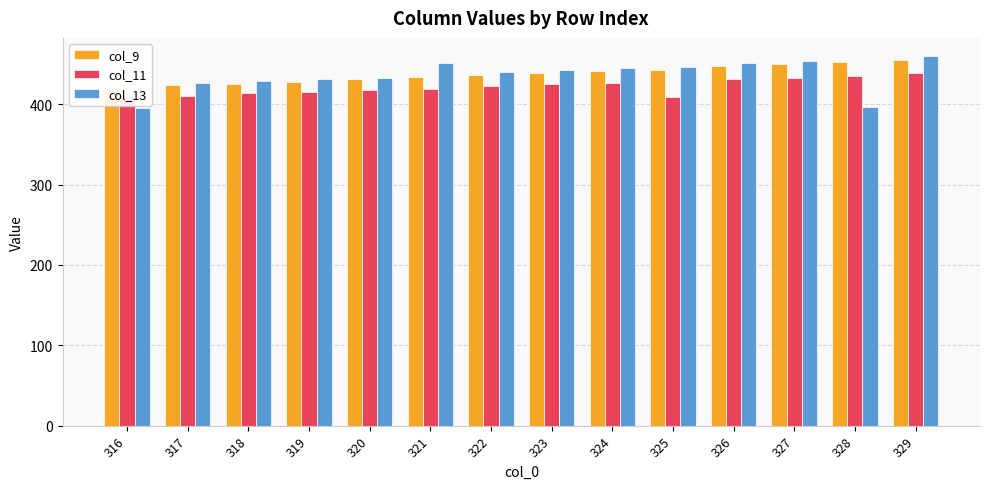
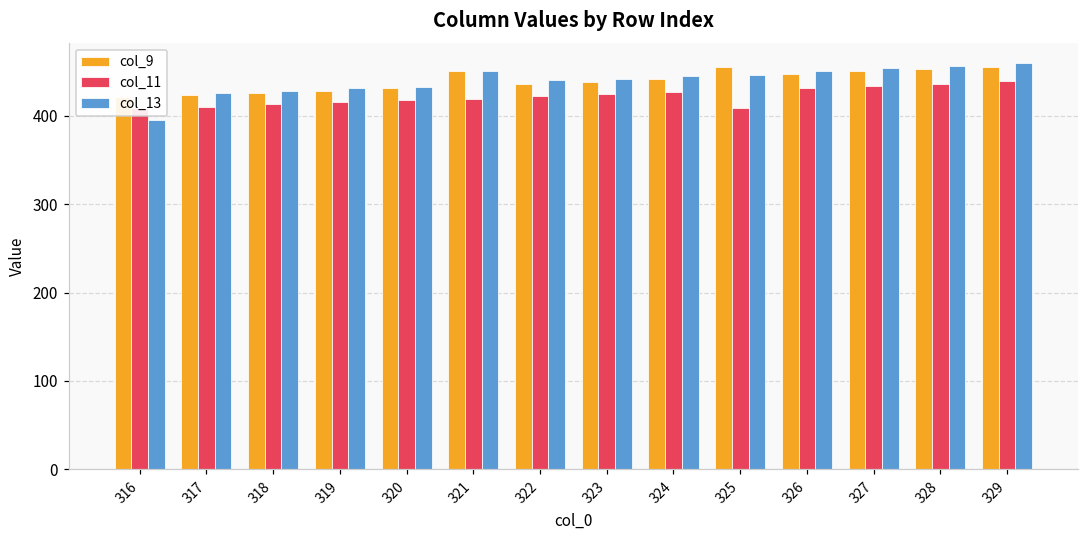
col_9, 321: 430 -> 450
col_9, 325: 440 -> 460
col_13, 328: 400 -> 460
